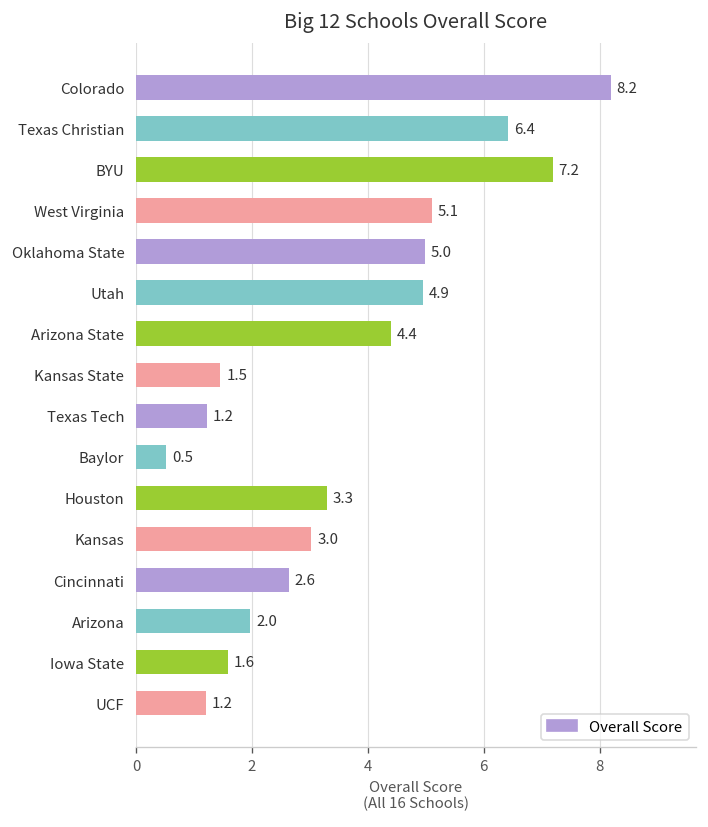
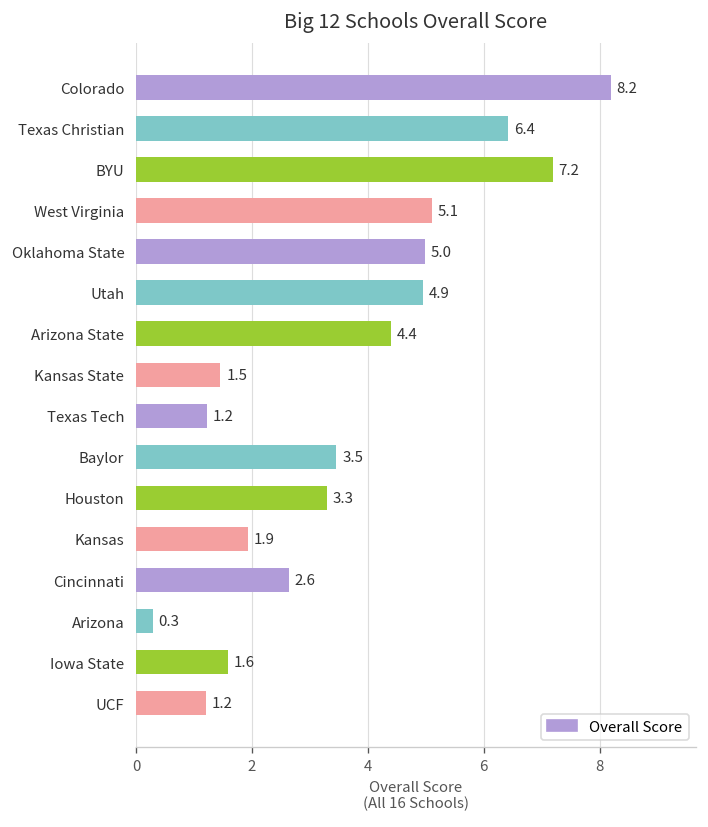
Baylor: 0.5 -> 3.5
Kansas: 3.0 -> 1.9
Arizona: 2.0 -> 0.3
